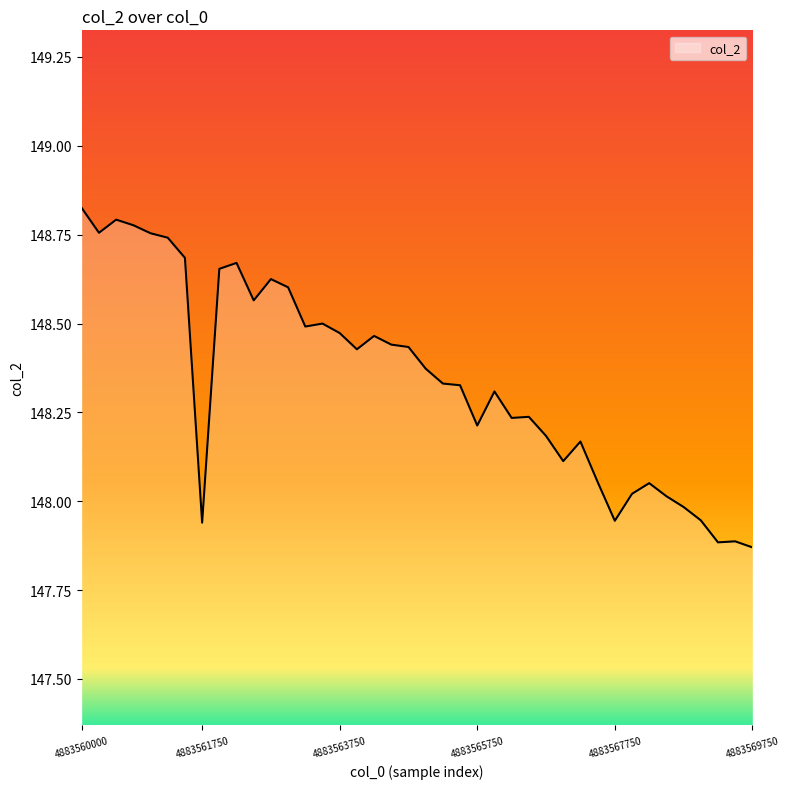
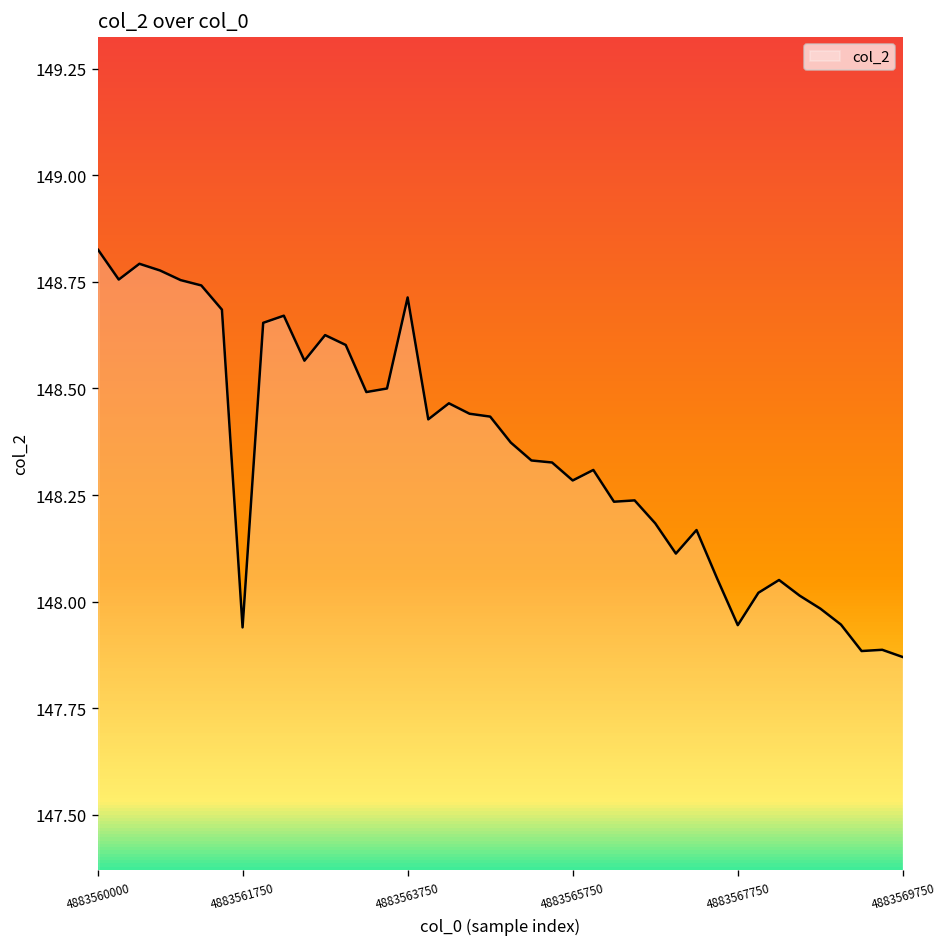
4883563750: 148.47 -> 148.71
4883565750: 148.21 -> 148.28
